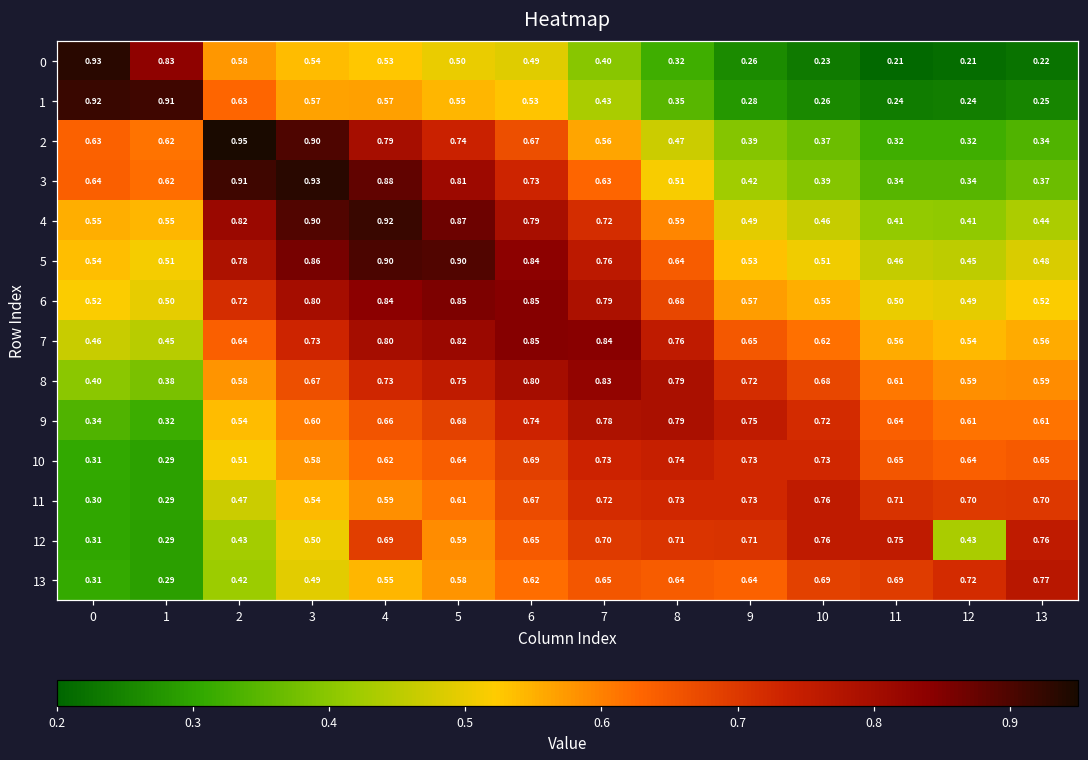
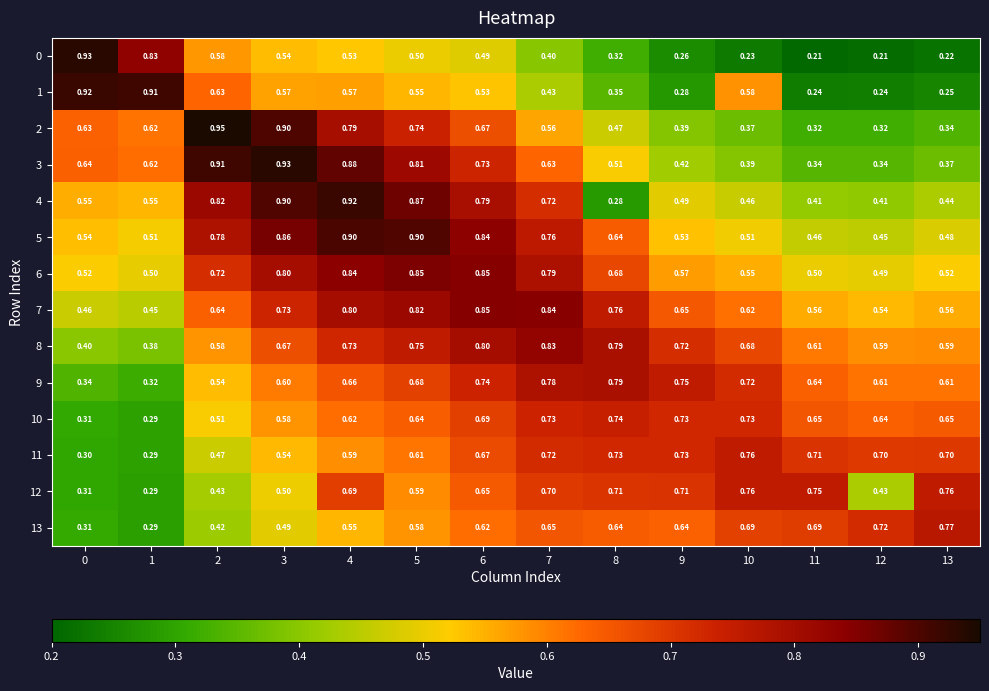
1, 10: 0.26 -> 0.58
4, 8: 0.59 -> 0.28
